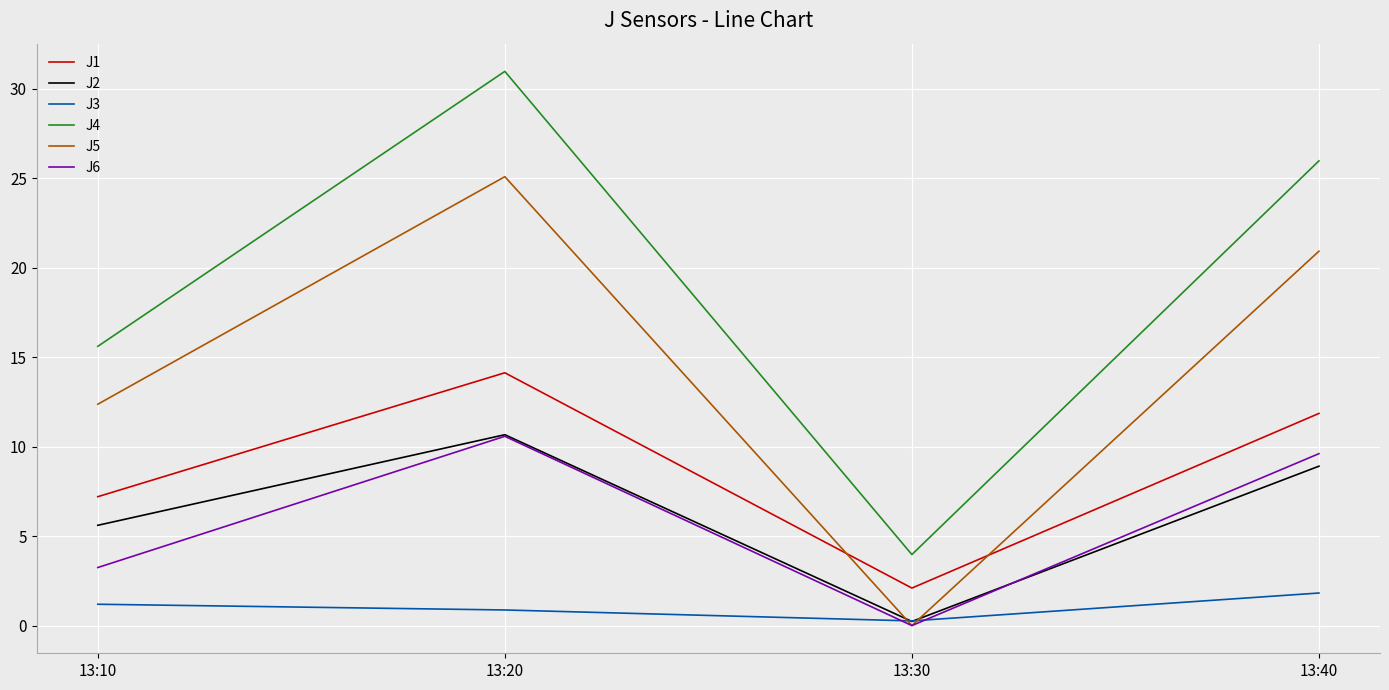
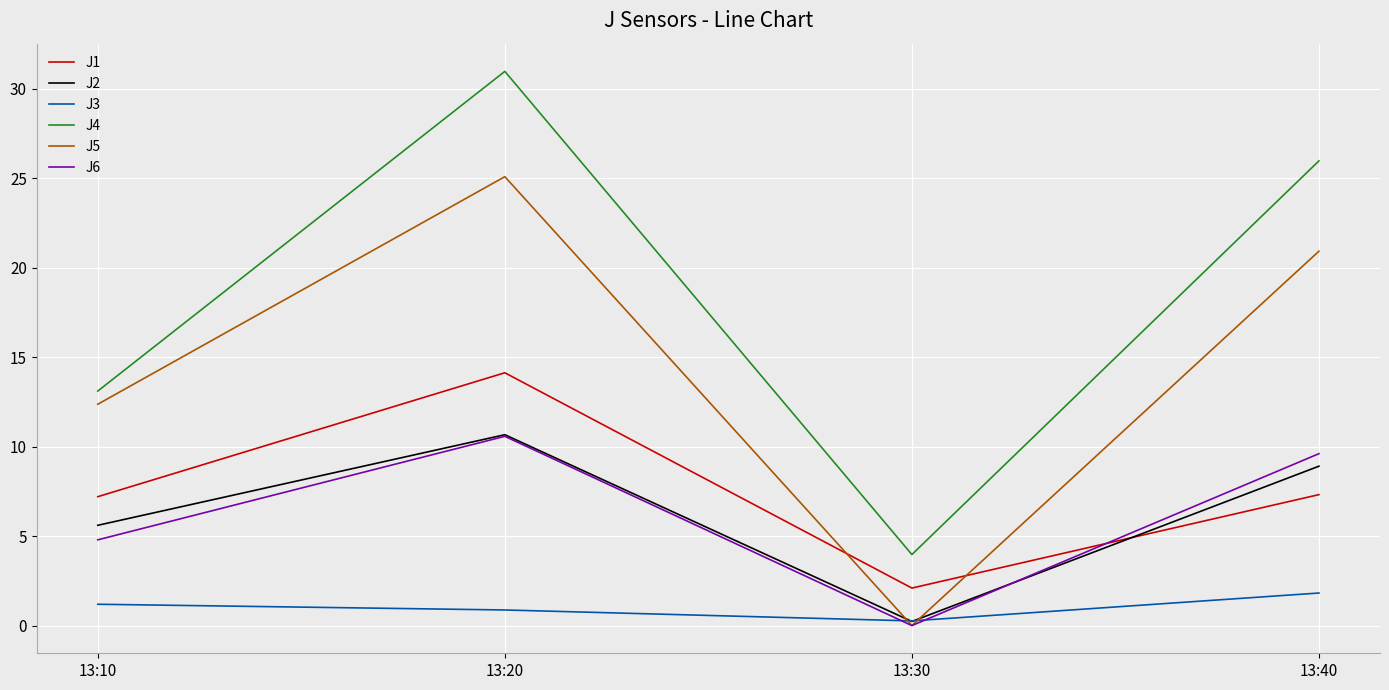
J4, 13:10: 15.6 -> 13.1
J6, 13:10: 3.2 -> 4.8
J1, 13:40: 11.9 -> 7.3
